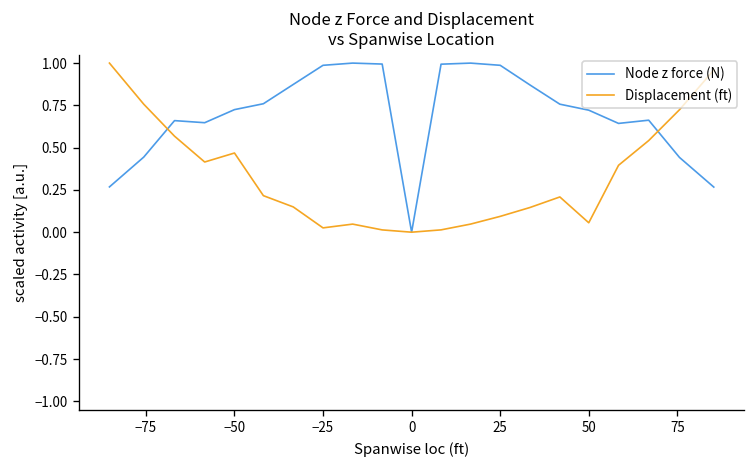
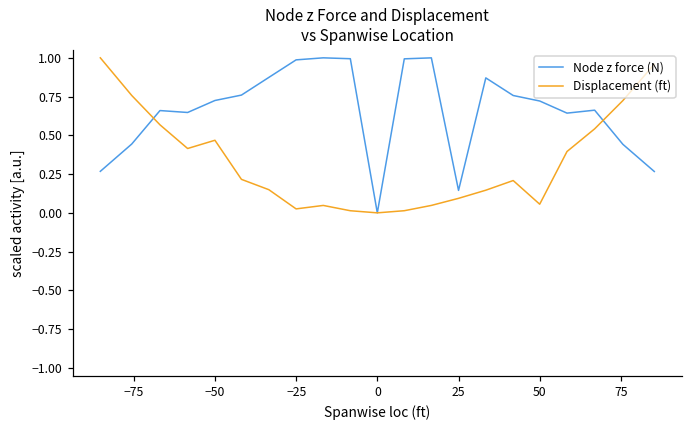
Node z force (N), 25: 0.99 -> 0.14
